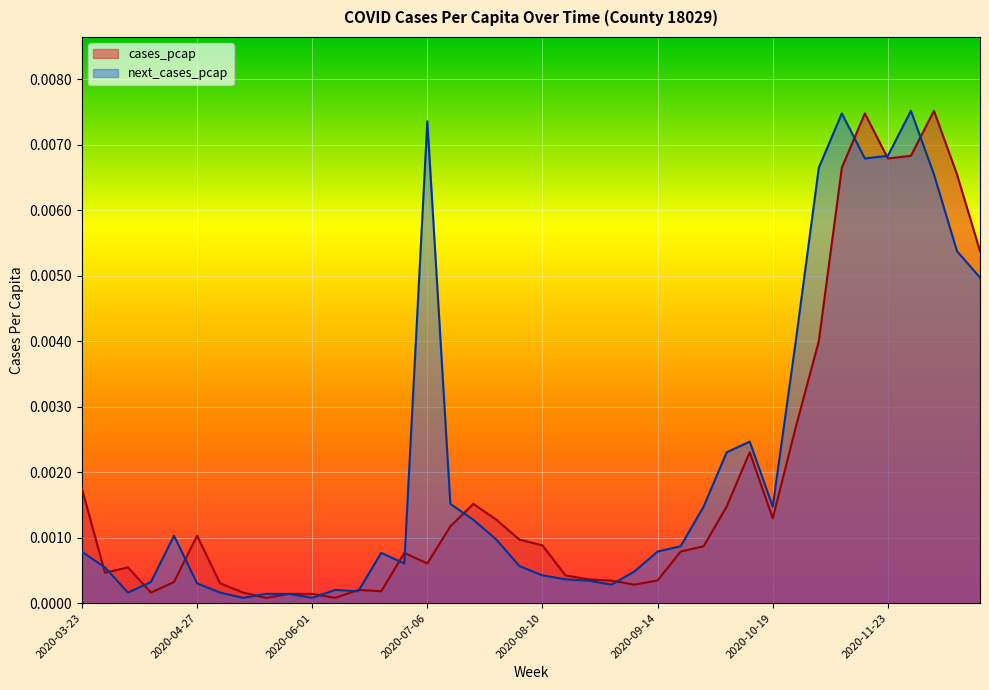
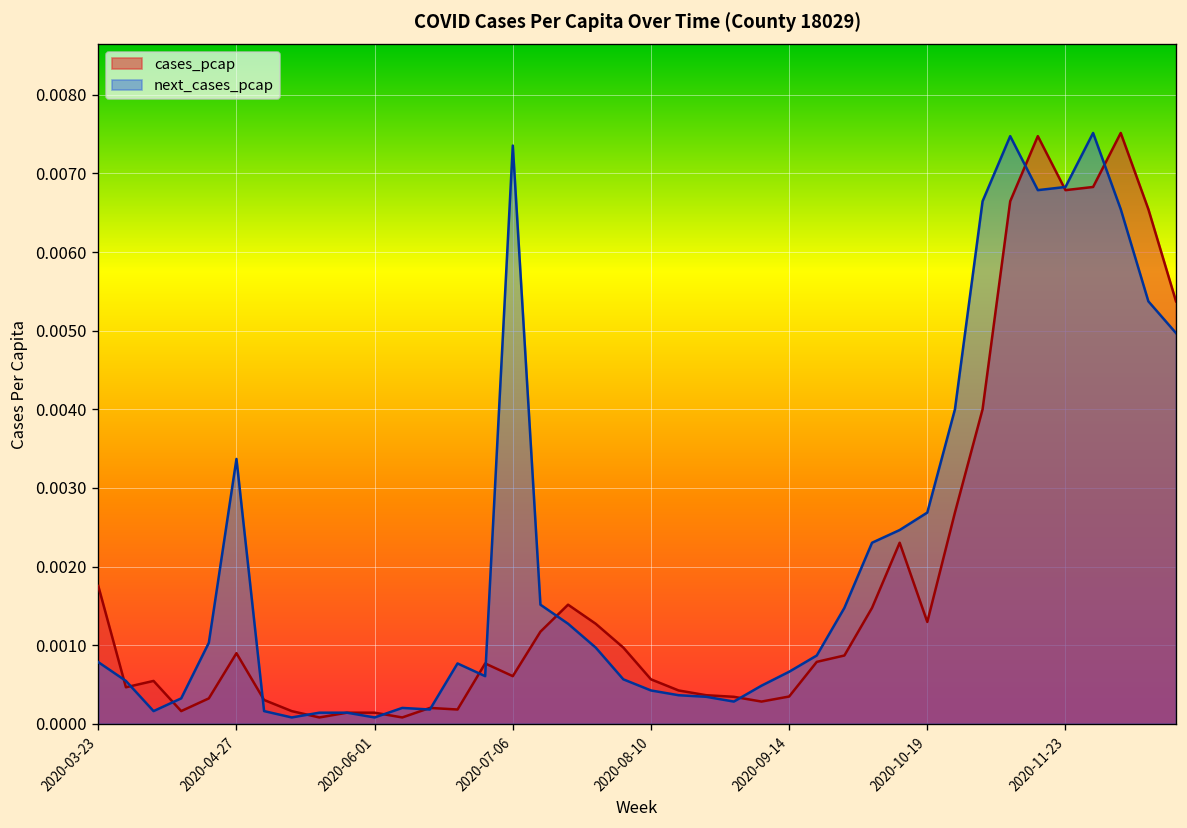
cases_pcap, 2020-04-27: 0.0010 -> 0.0009
next_cases_pcap, 2020-04-27: 0.0003 -> 0.0034
cases_pcap, 2020-08-10: 0.0009 -> 0.0006
next_cases_pcap, 2020-09-14: 0.0008 -> 0.0007
next_cases_pcap, 2020-10-19: 0.0015 -> 0.0027
